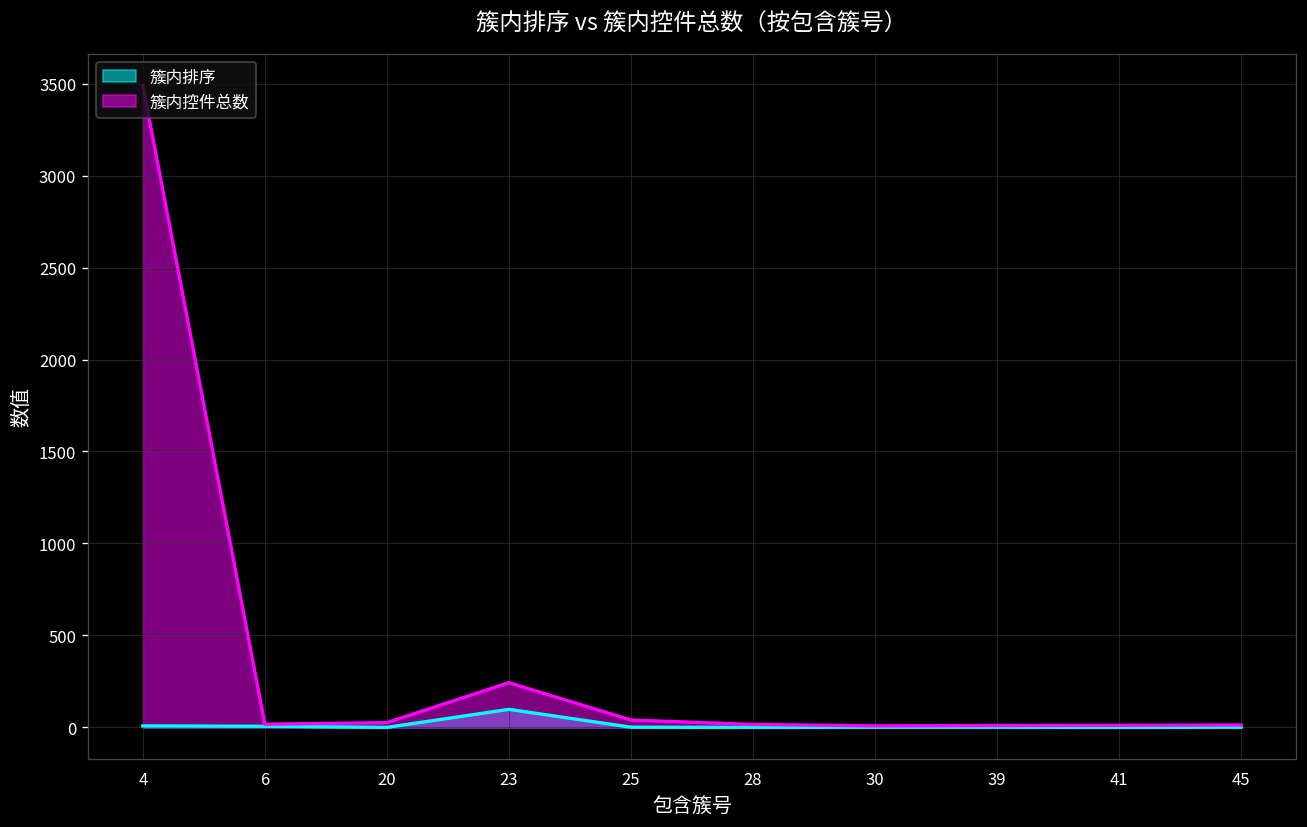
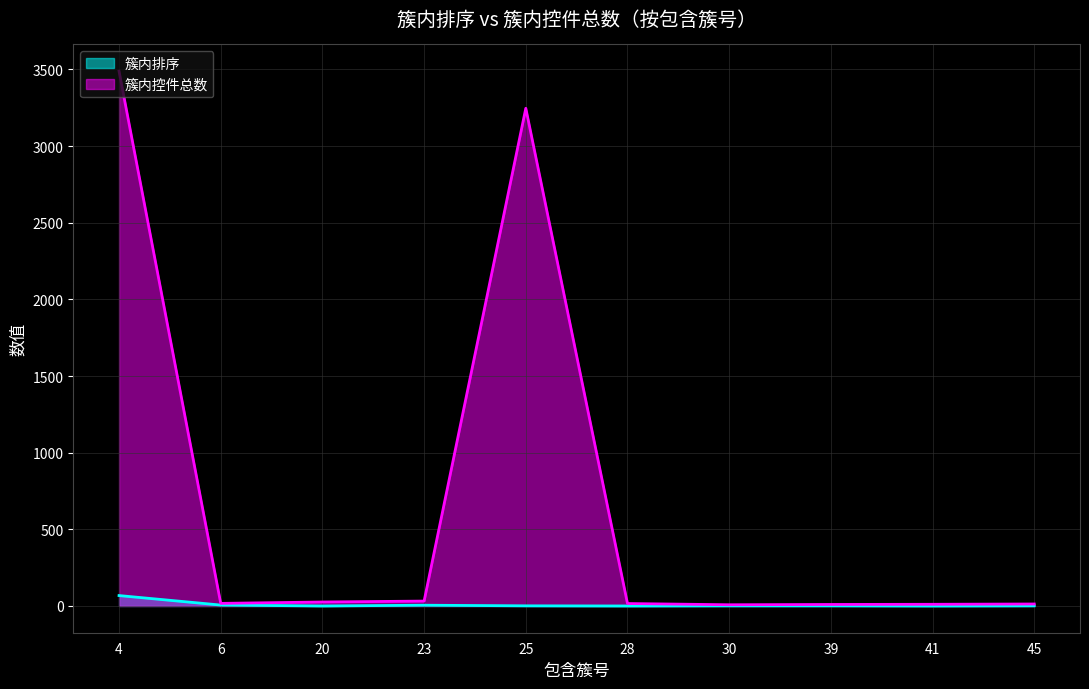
簇内排序, 4: 10 -> 70
簇内排序, 23: 100 -> 10
簇内控件总数, 23: 240 -> 30
簇内控件总数, 25: 40 -> 3250
